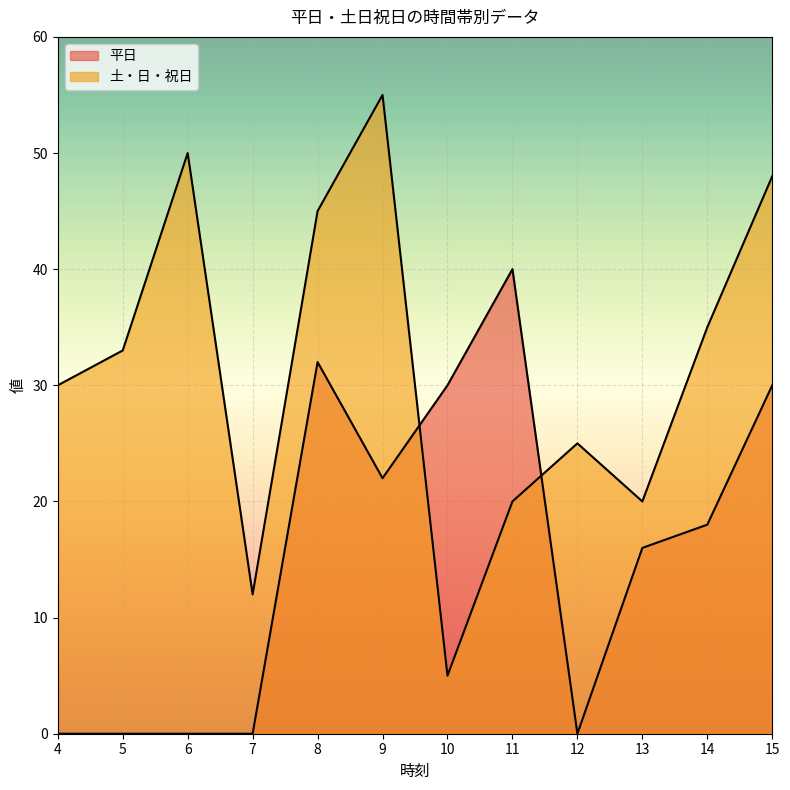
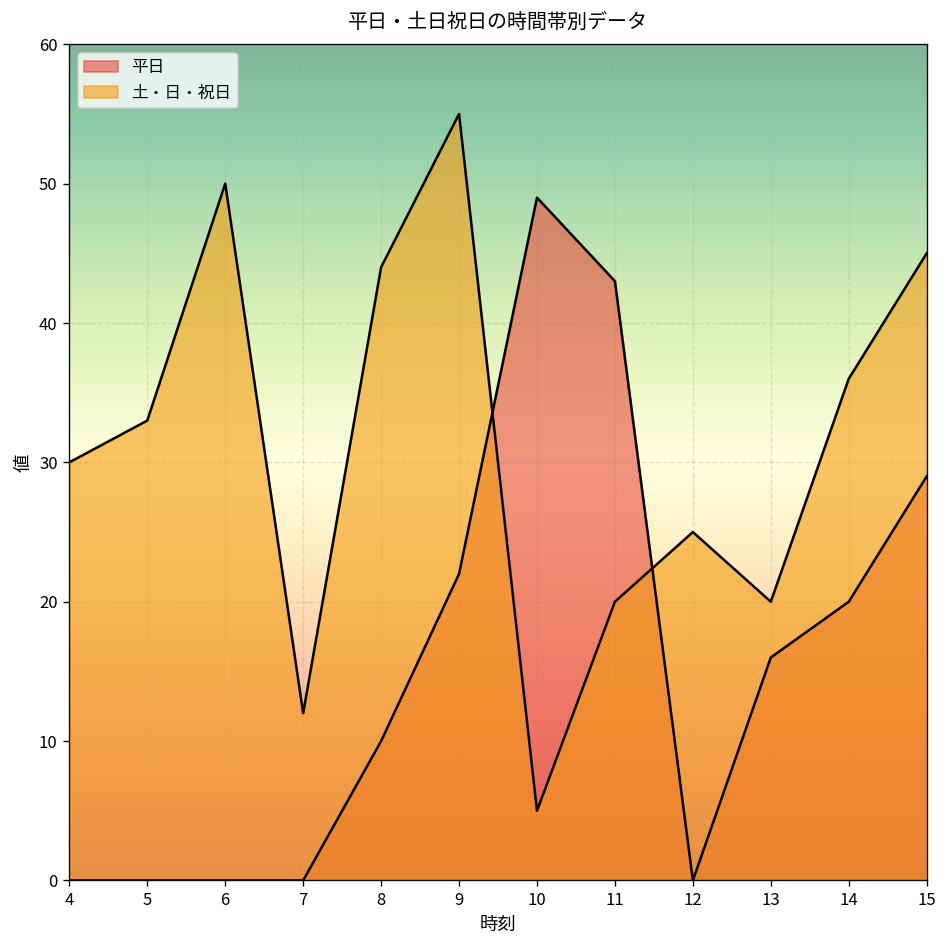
平日, 8: 32 -> 10
土・日・祝日, 8: 45 -> 44
平日, 10: 30 -> 49
平日, 11: 40 -> 43
平日, 14: 18 -> 20
土・日・祝日, 14: 35 -> 36
平日, 15: 30 -> 29
土・日・祝日, 15: 48 -> 45
